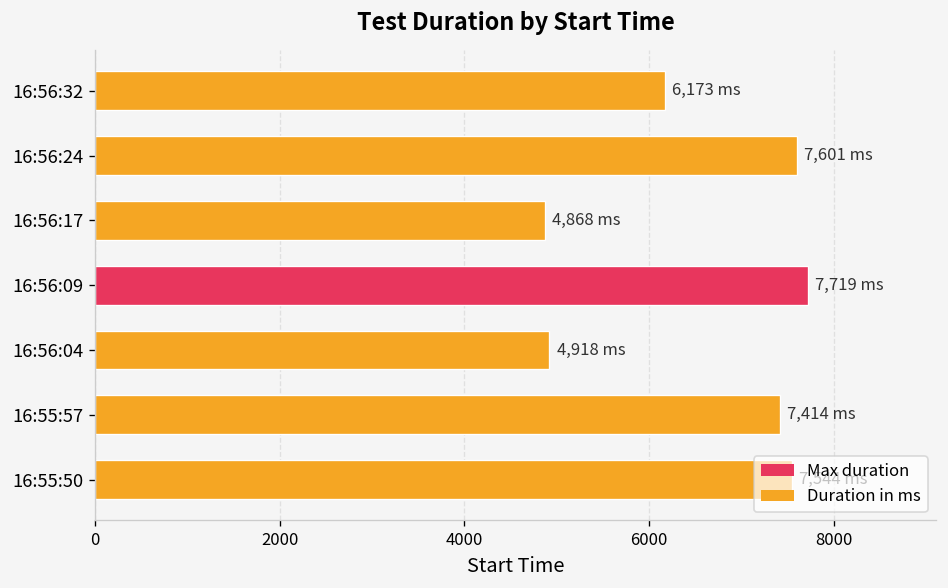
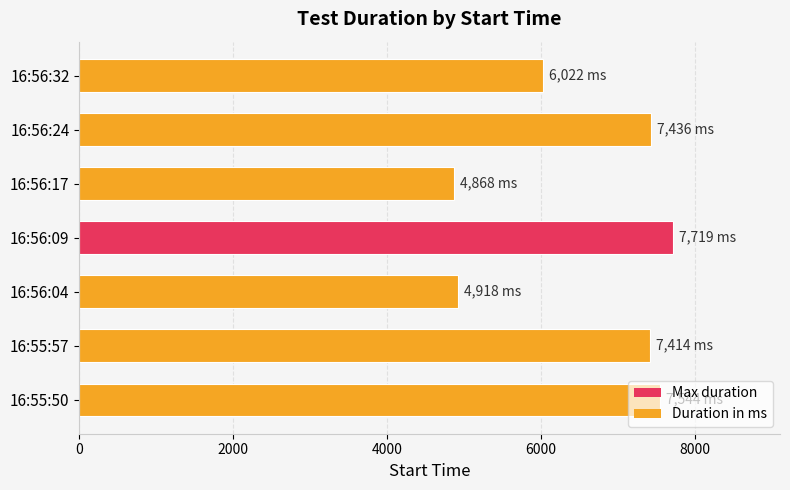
16:56:32: 6,173 -> 6,022
16:56:24: 7,601 -> 7,436
